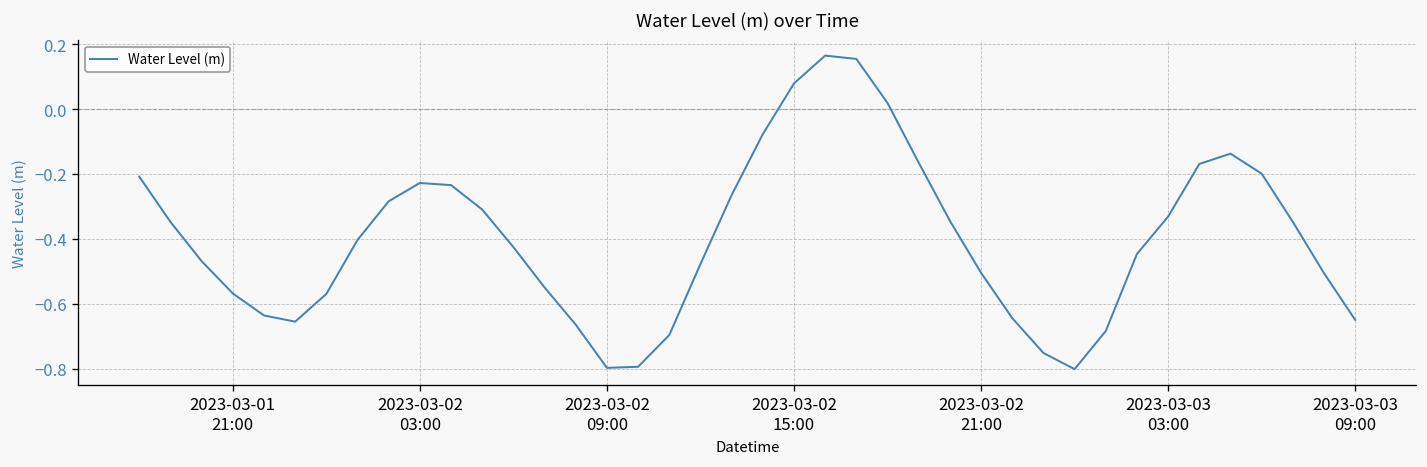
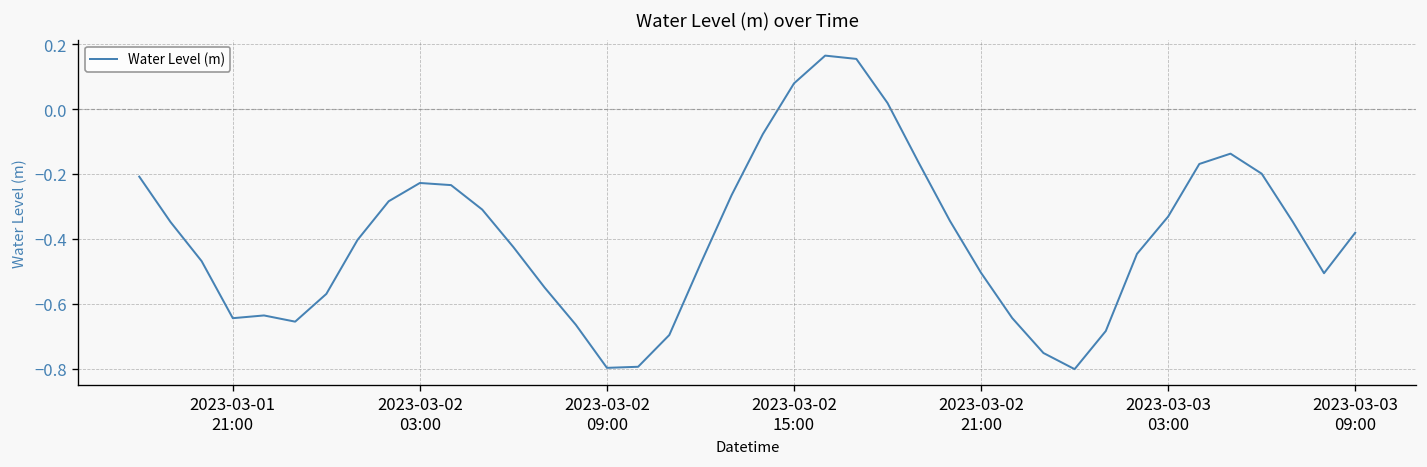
2023-03-01 21:00: -0.57 -> -0.64
2023-03-03 09:00: -0.65 -> -0.38
